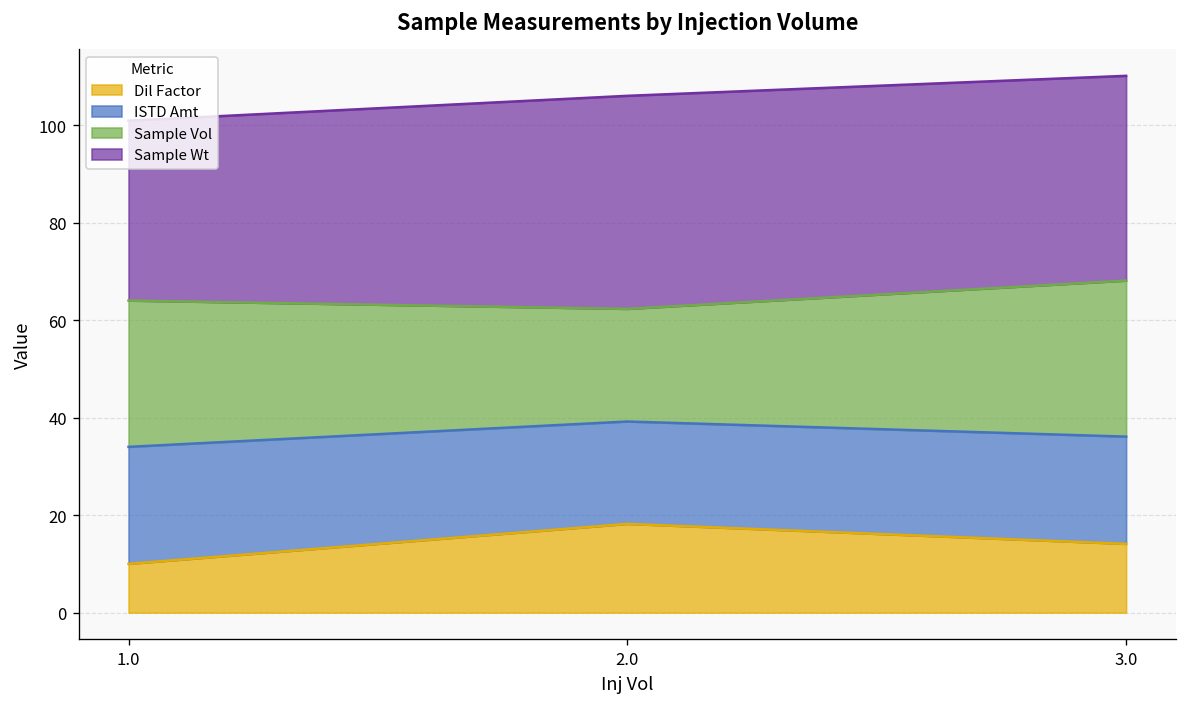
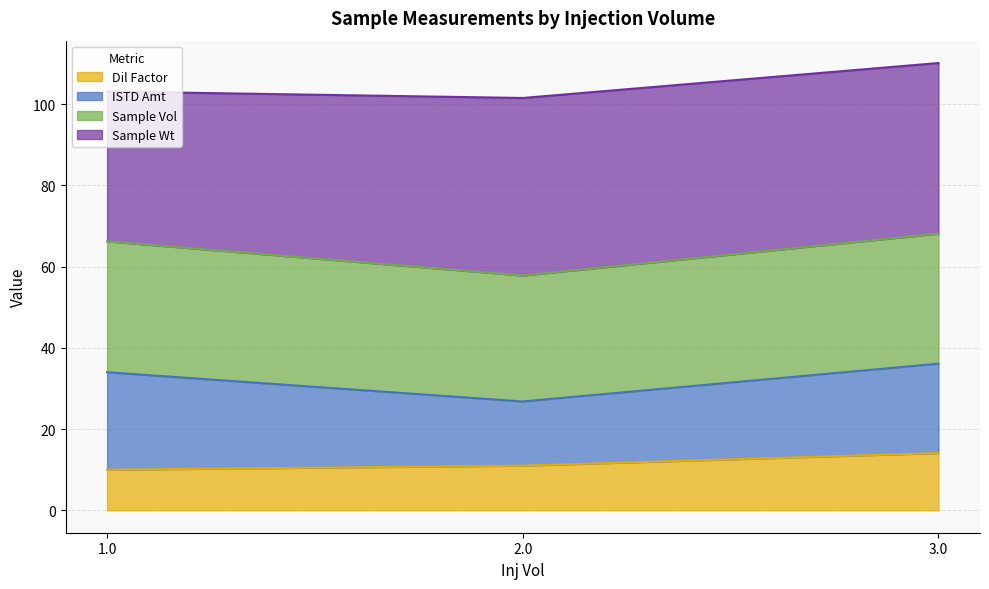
Sample Vol, 1.0: 30 -> 32
Dil Factor, 2.0: 18 -> 11
ISTD Amt, 2.0: 21 -> 16
Sample Vol, 2.0: 23 -> 31
